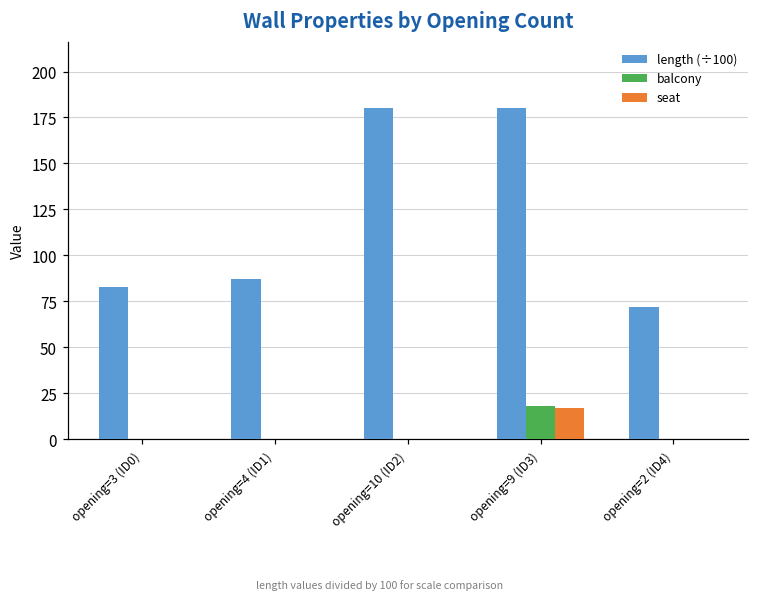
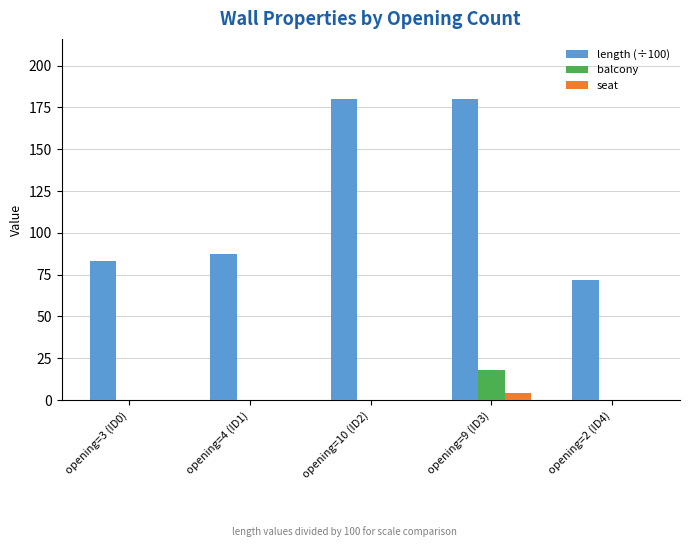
seat, opening=9 (ID3): 17 -> 4
